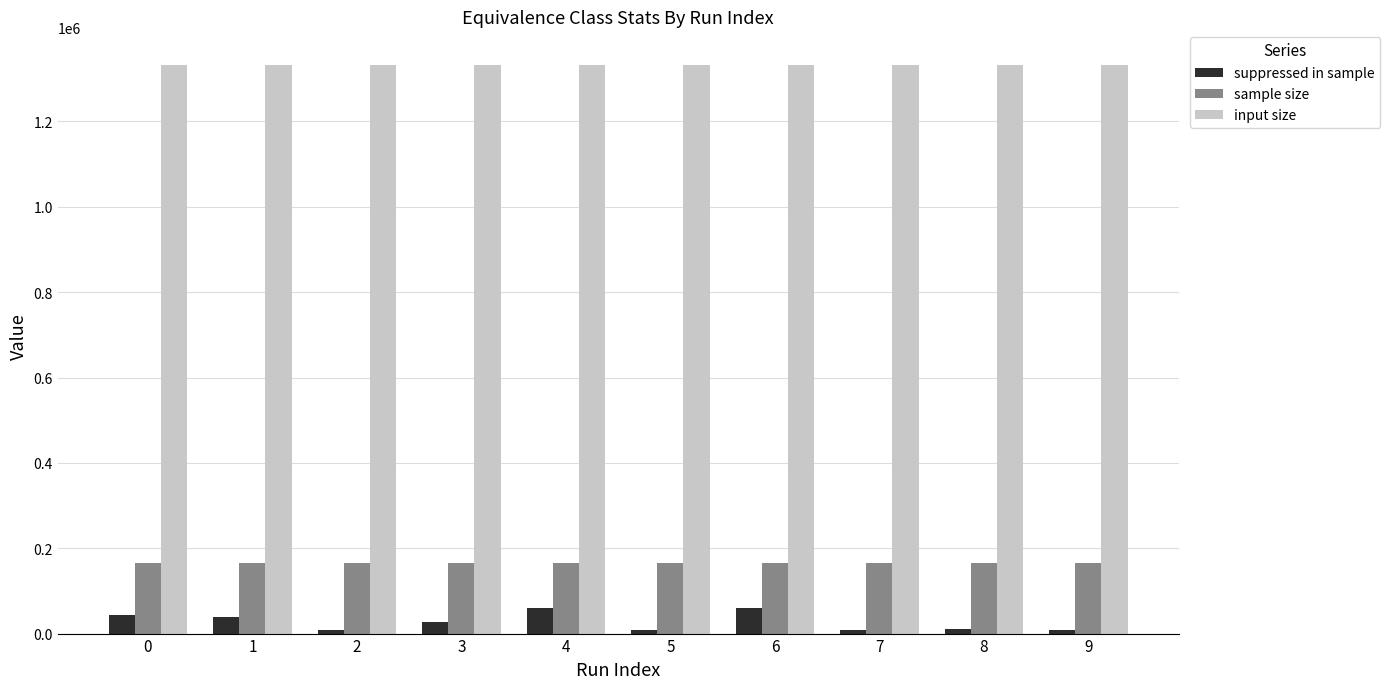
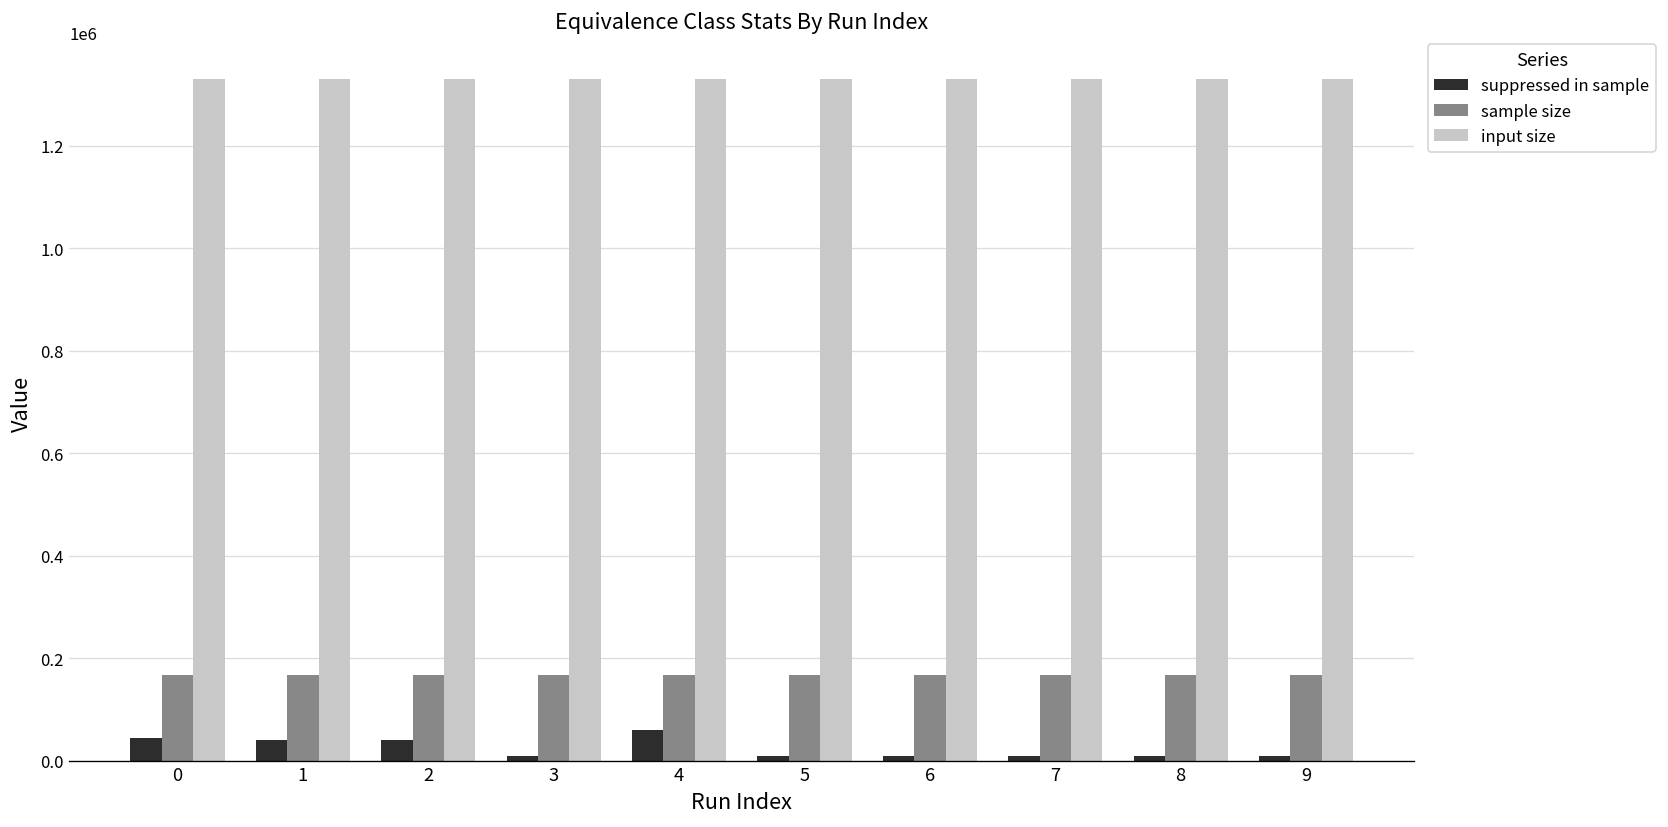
suppressed in sample, 2: 10000 -> 40000
suppressed in sample, 3: 30000 -> 10000
suppressed in sample, 6: 60000 -> 10000
